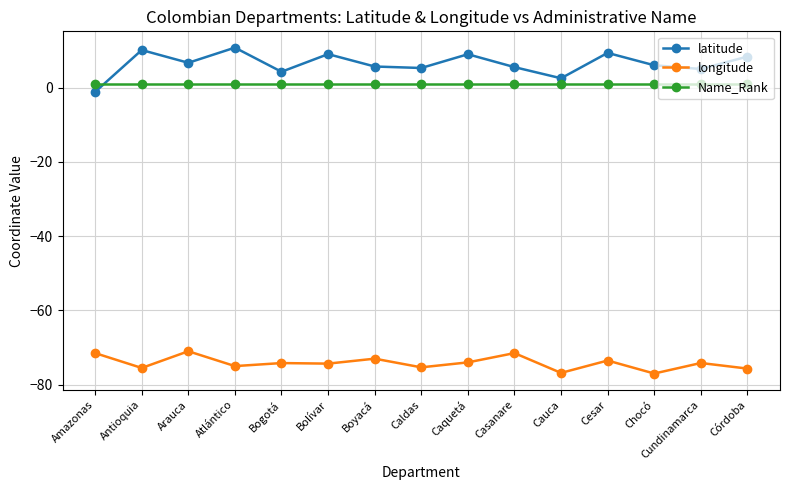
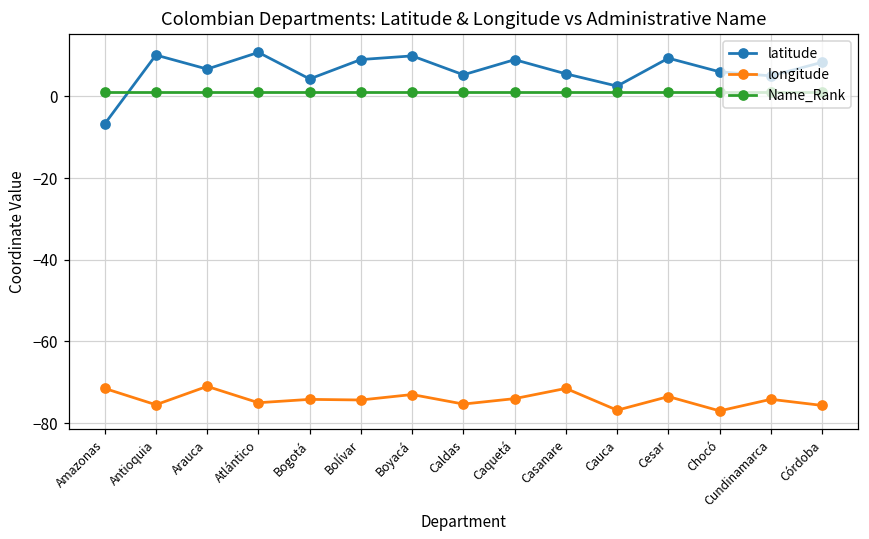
latitude, Amazonas: -1 -> -7
latitude, Boyacá: 6 -> 10
